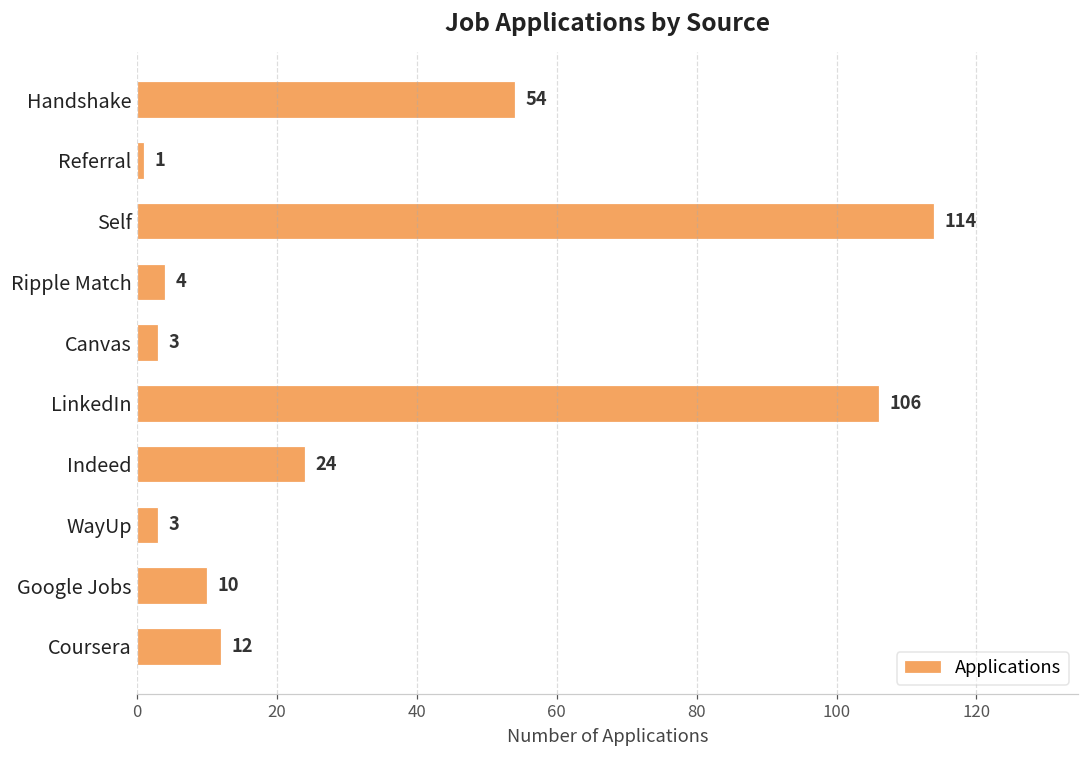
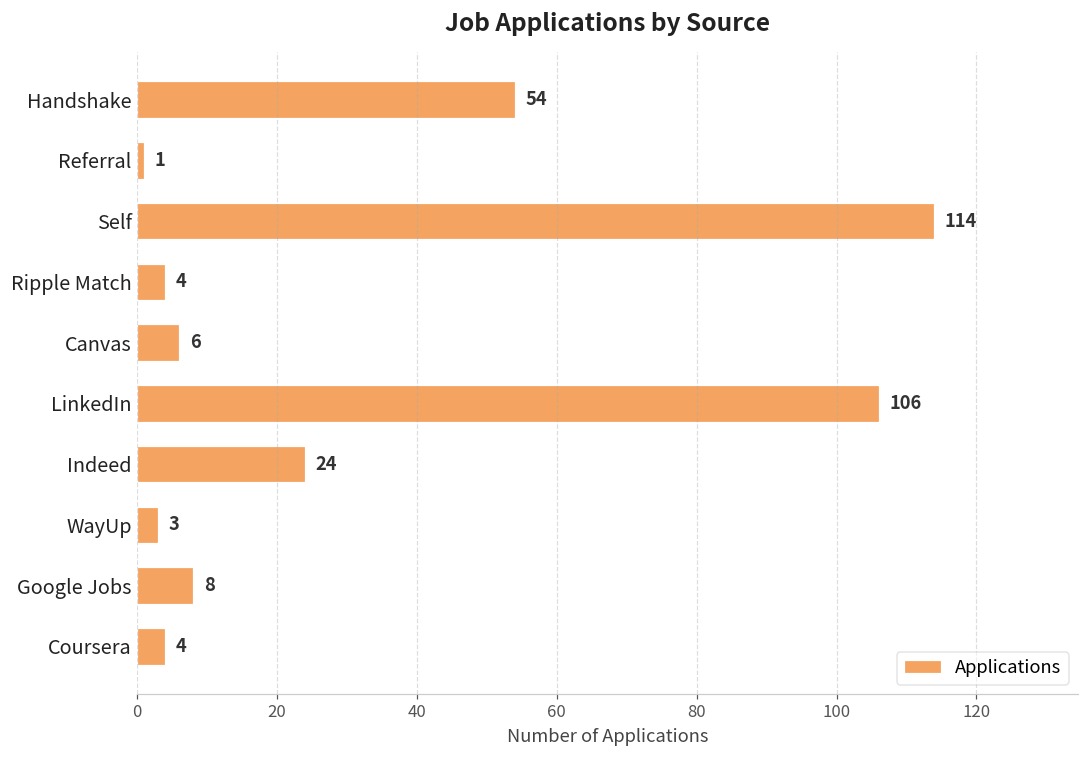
Canvas: 3 -> 6
Google Jobs: 10 -> 8
Coursera: 12 -> 4
